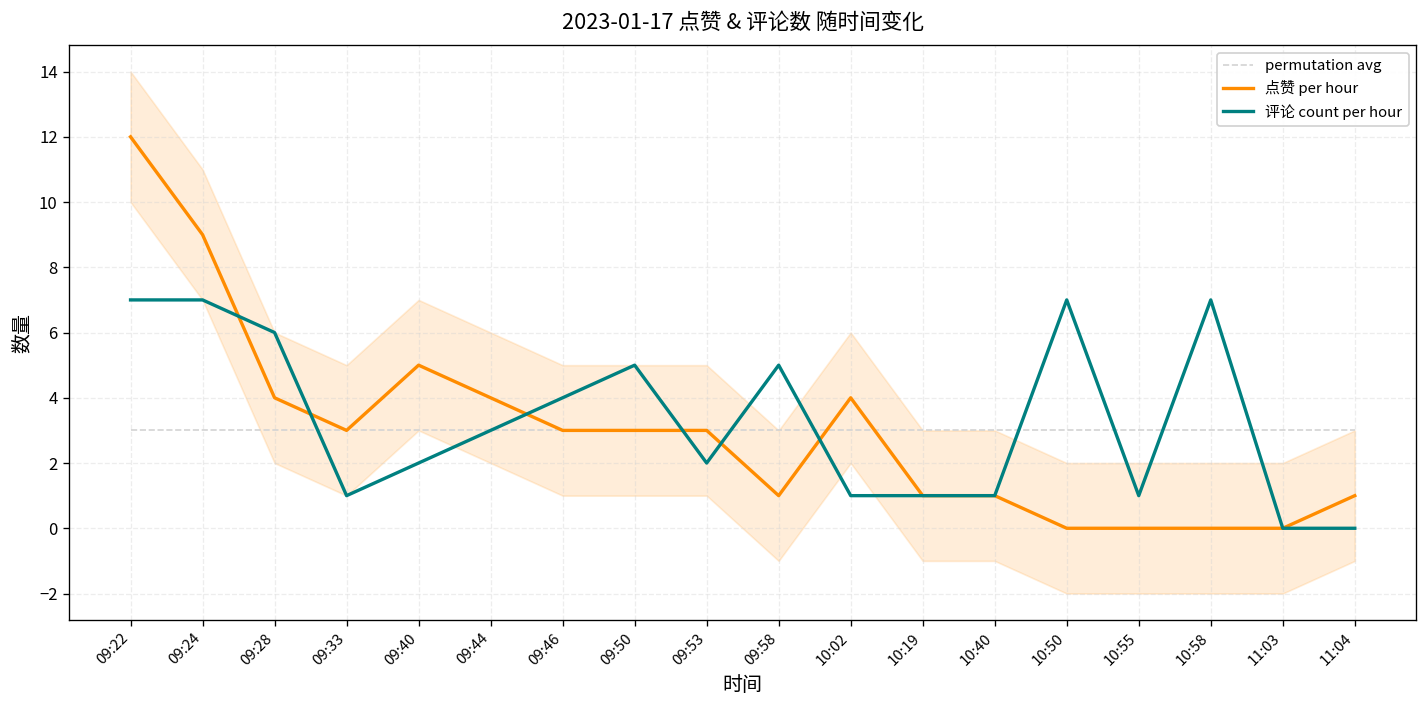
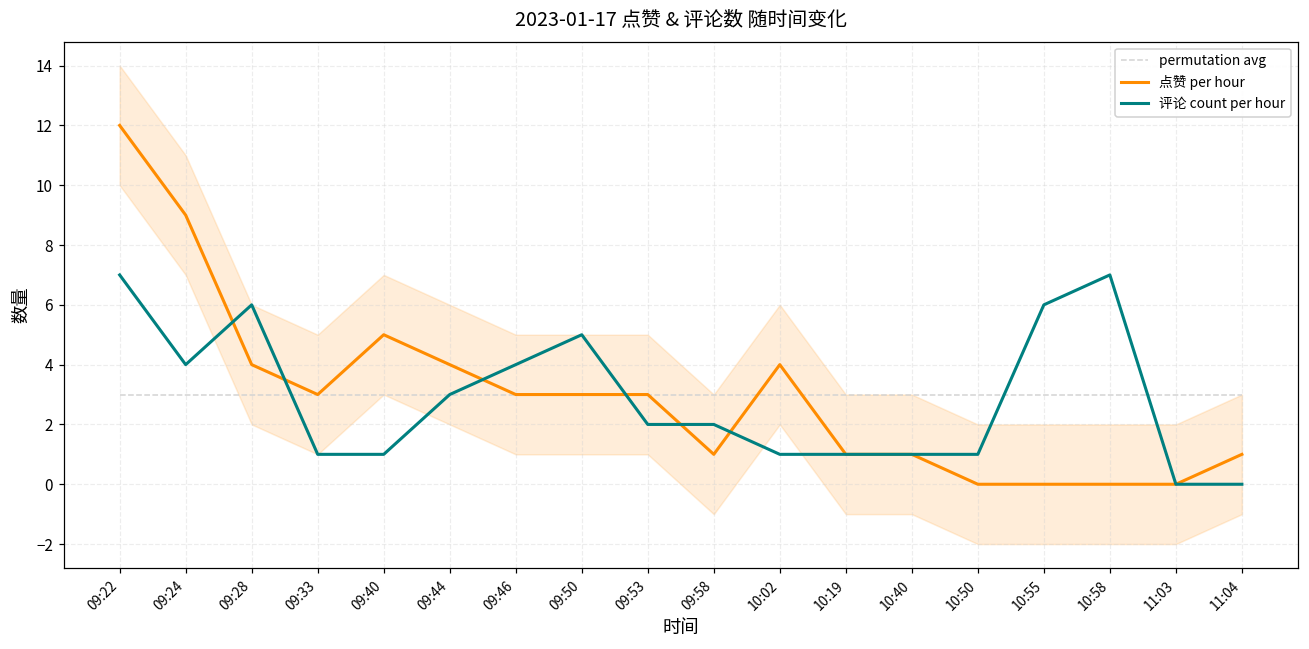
评论 count per hour, 09:24: 7 -> 4
评论 count per hour, 09:40: 2 -> 1
评论 count per hour, 09:58: 5 -> 2
评论 count per hour, 10:50: 7 -> 1
评论 count per hour, 10:55: 1 -> 6
